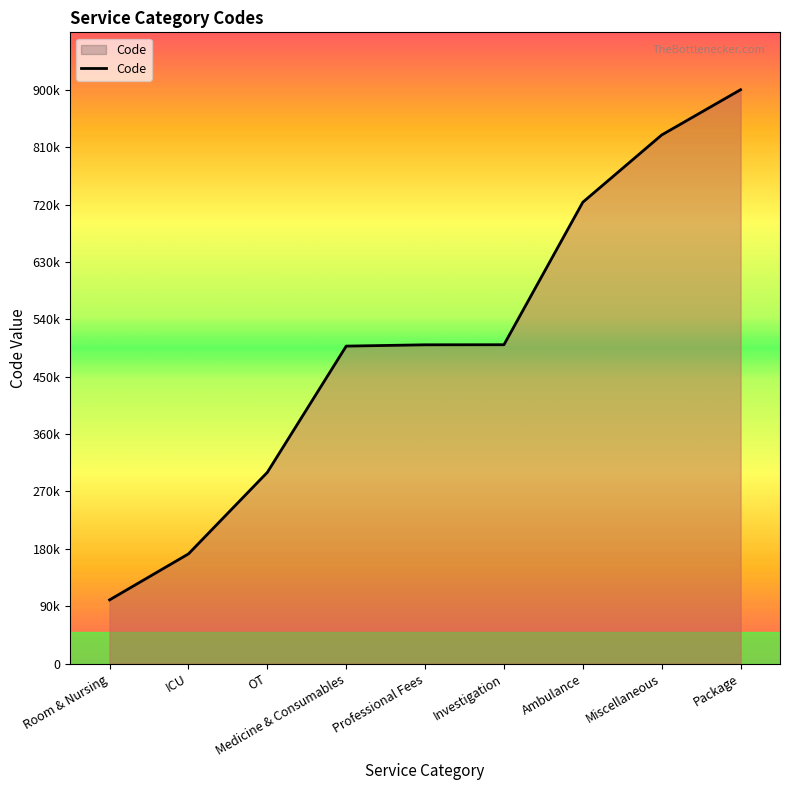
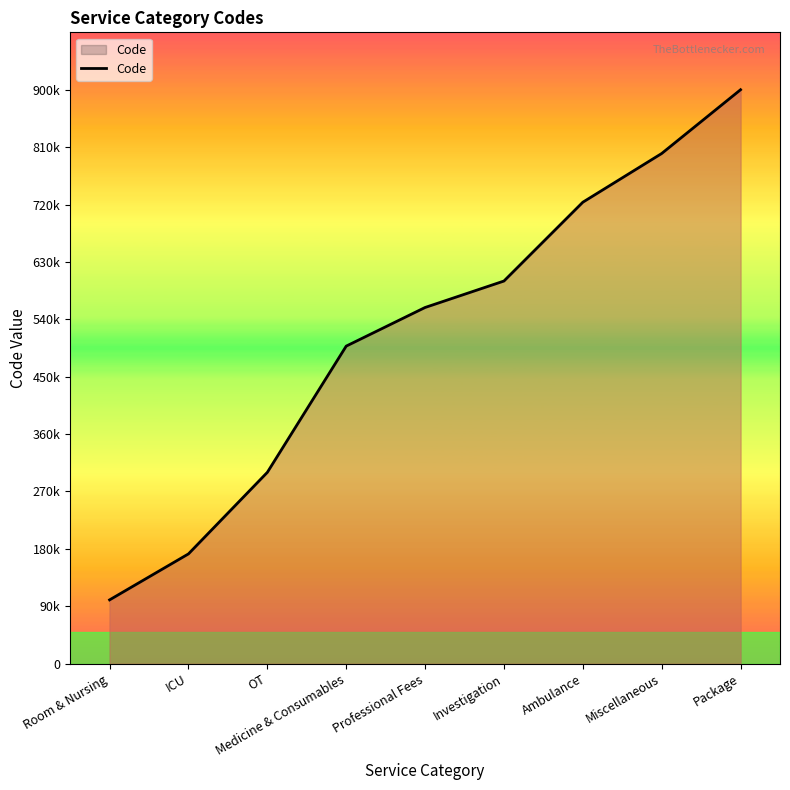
Professional Fees: 500000 -> 560000
Investigation: 500000 -> 600000
Miscellaneous: 830000 -> 800000
